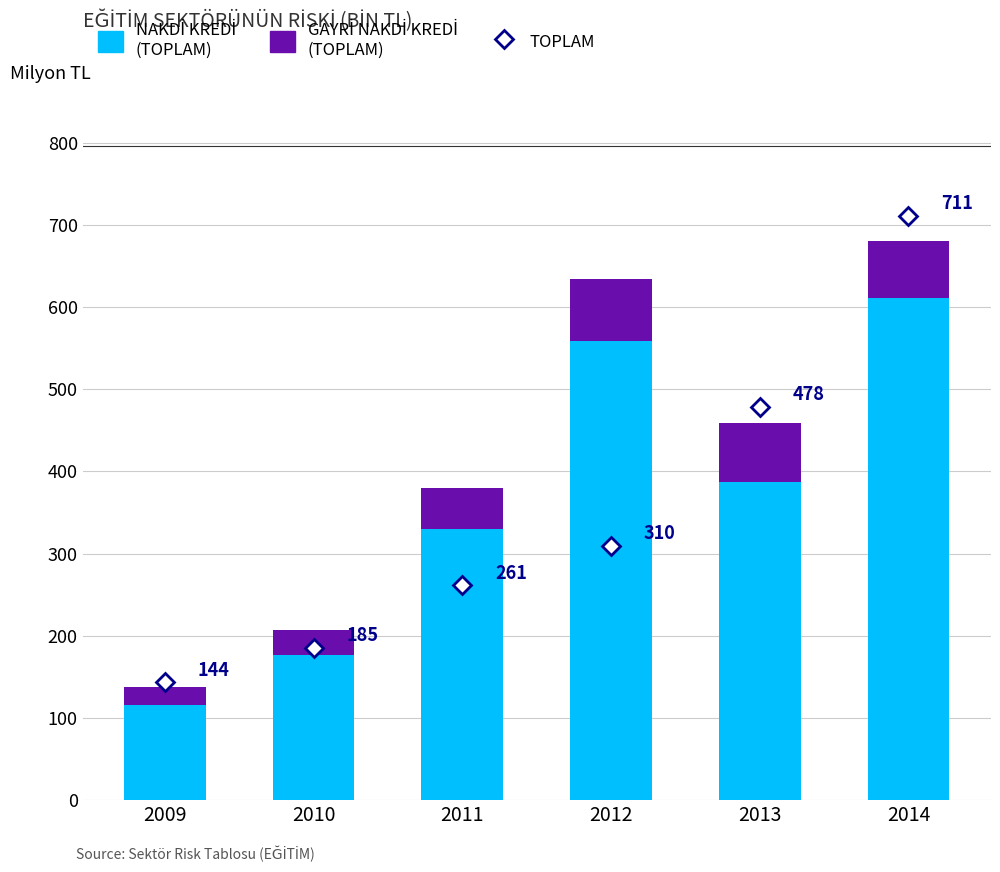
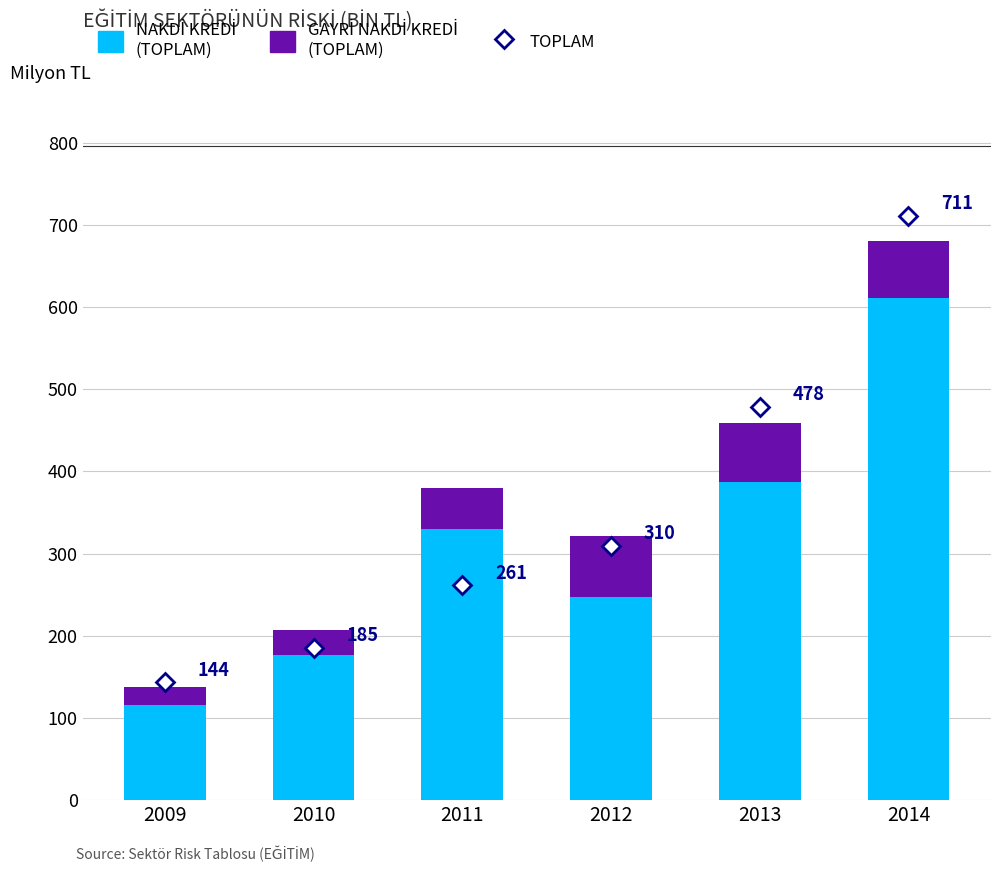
NAKDİ KREDİ (TOPLAM), 2012: 560 -> 250
